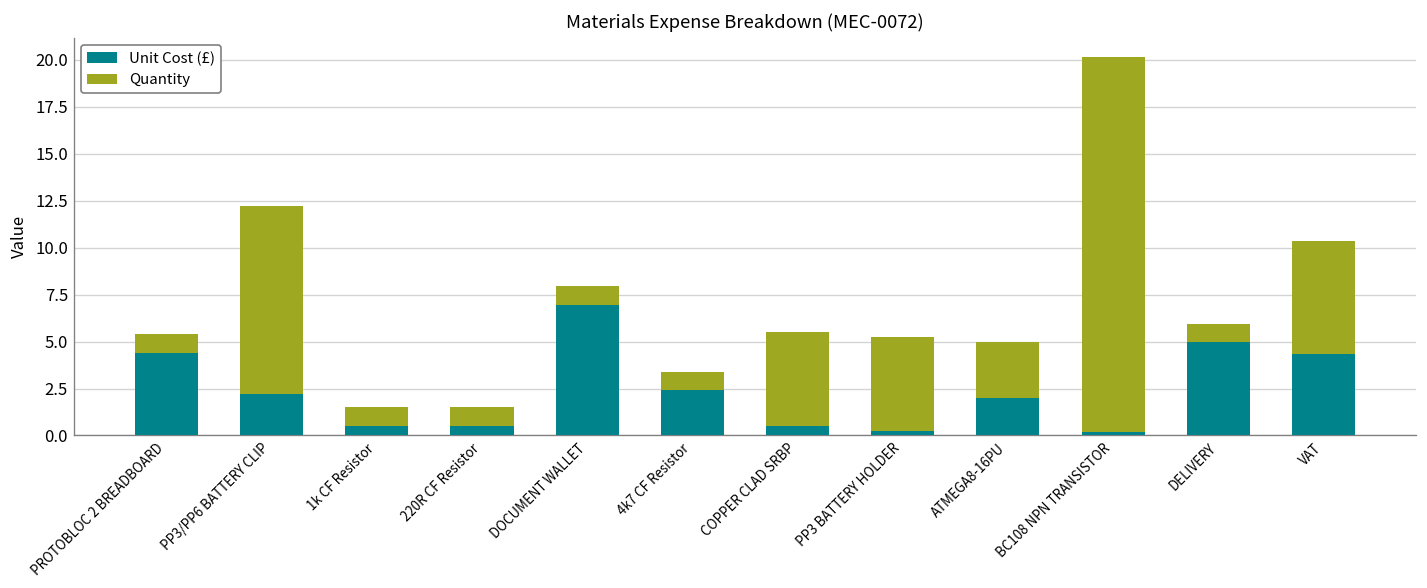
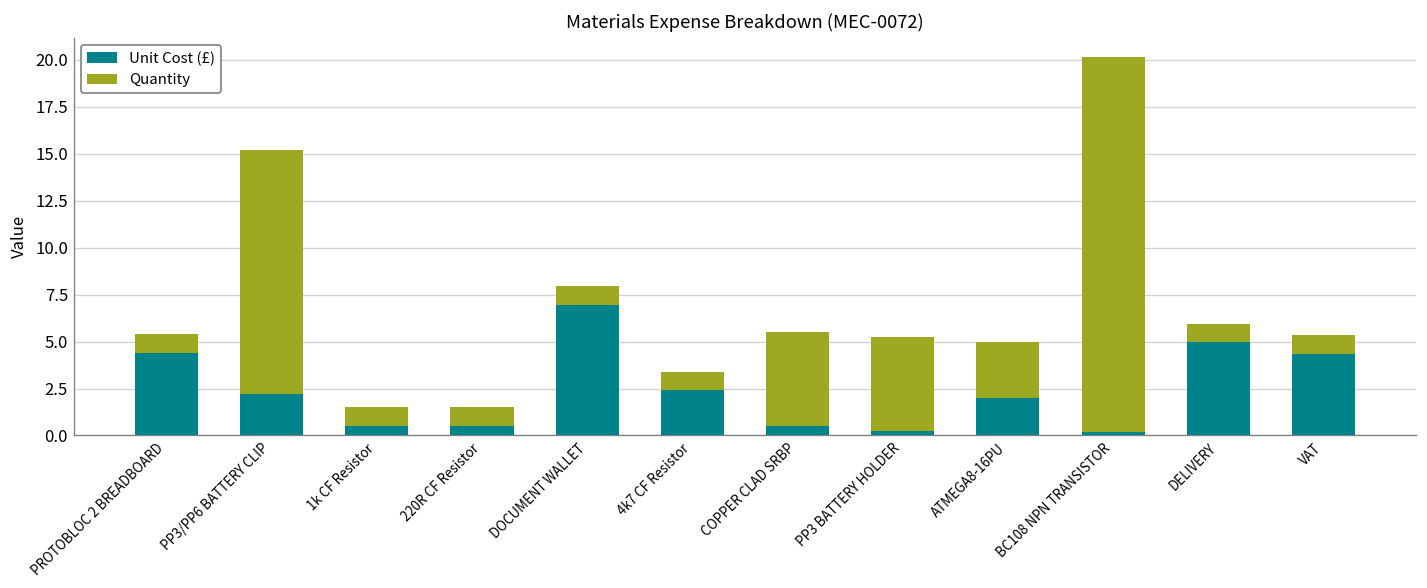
Quantity, PP3/PP6 BATTERY CLIP: 10 -> 13
Quantity, VAT: 6 -> 1
